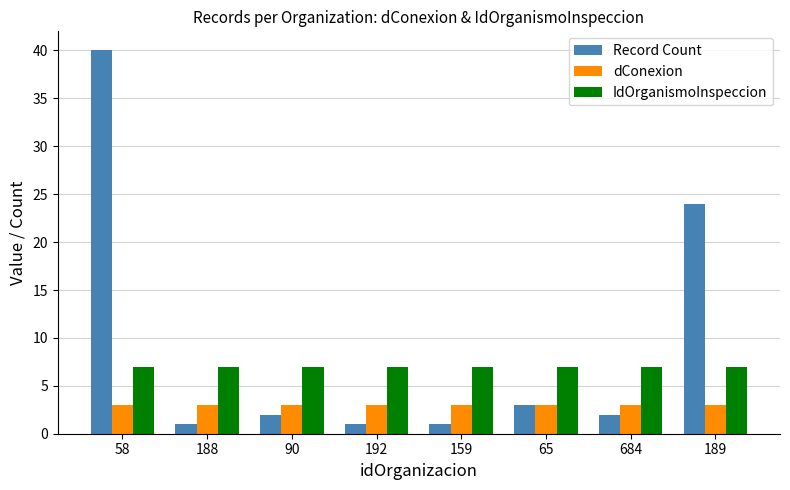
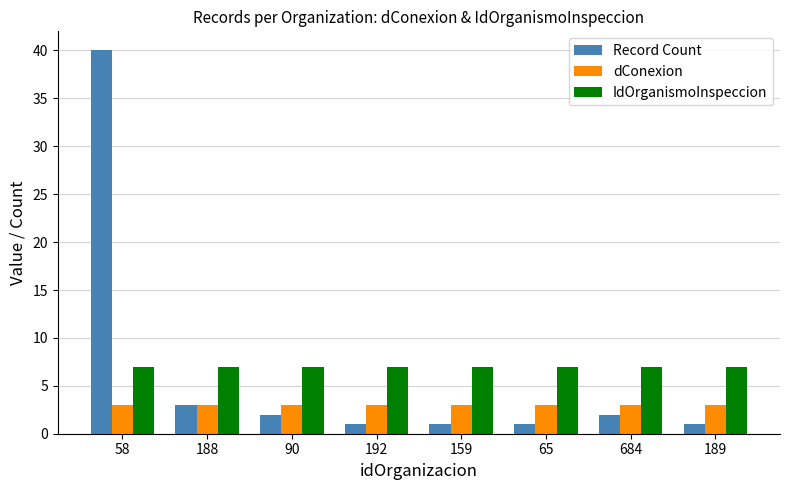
Record Count, 188: 1 -> 3
Record Count, 65: 3 -> 1
Record Count, 189: 24 -> 1
